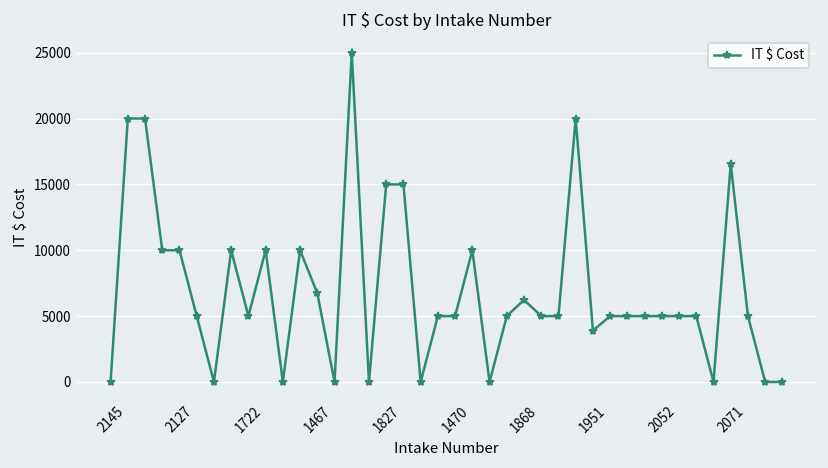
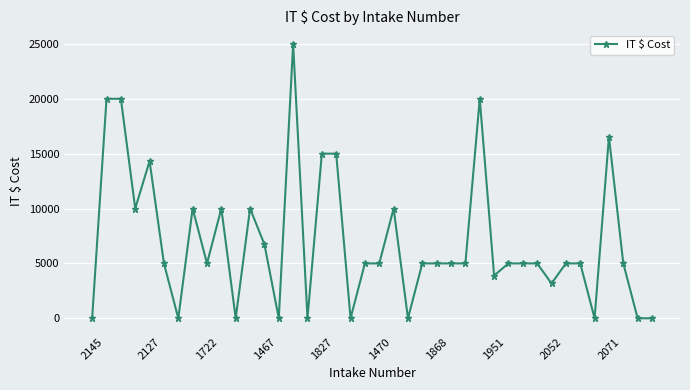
2127: 10000 -> 14300
1868: 6200 -> 5000
2052: 5000 -> 3200
